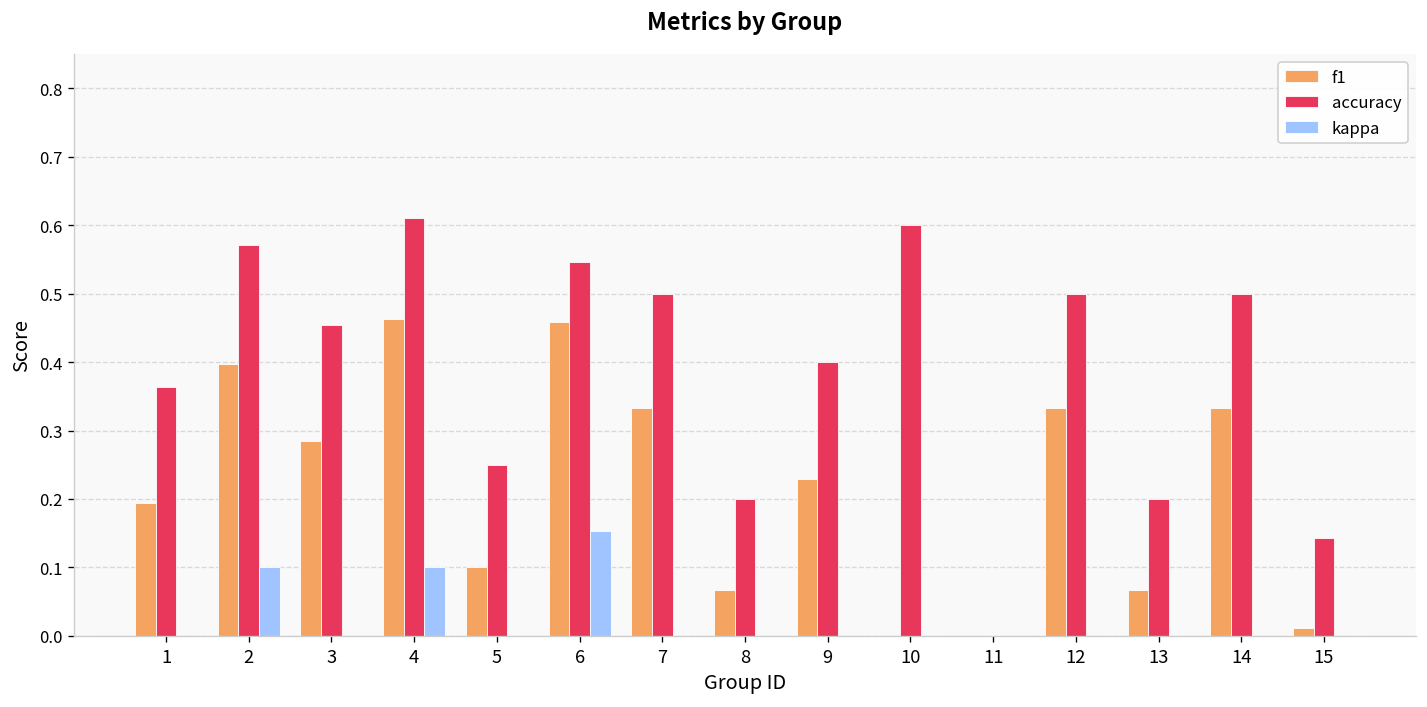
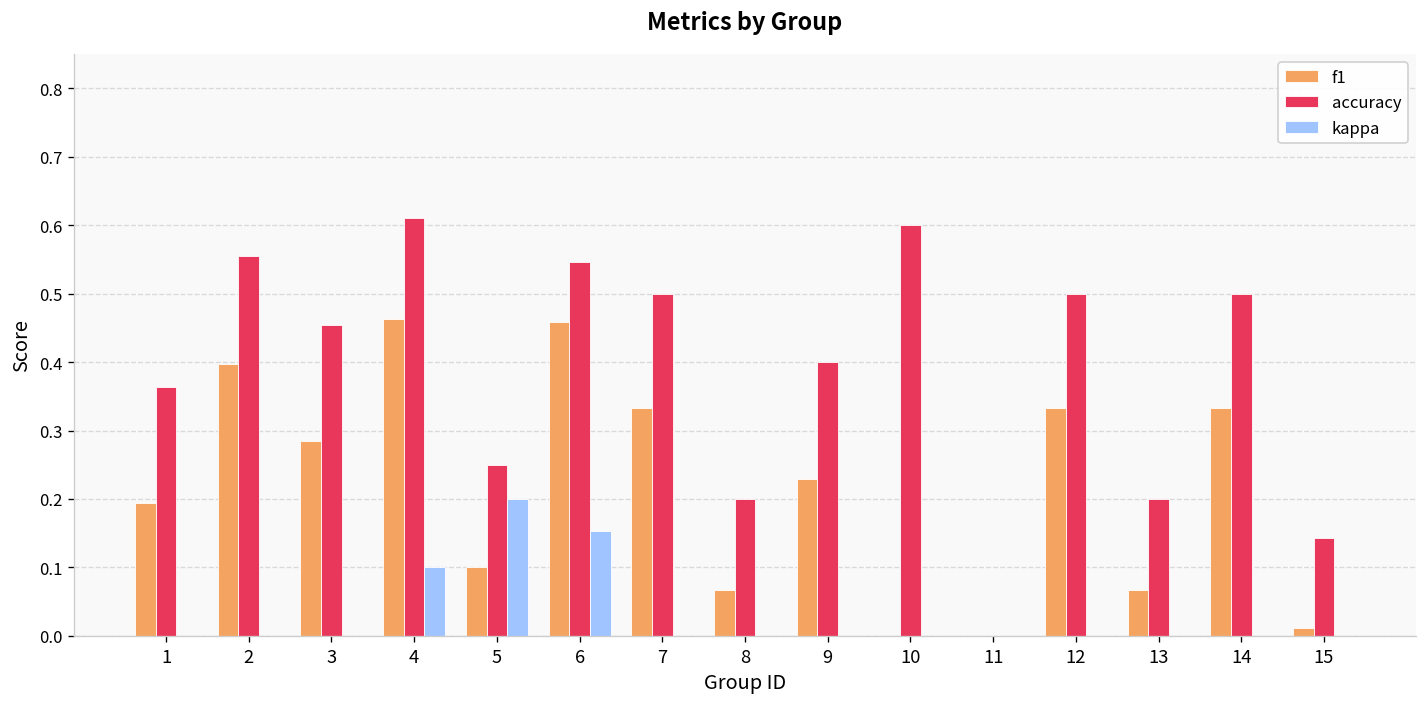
accuracy, 2: 0.57 -> 0.56
kappa, 2: 0.1 -> 0.0
kappa, 5: 0.0 -> 0.2
